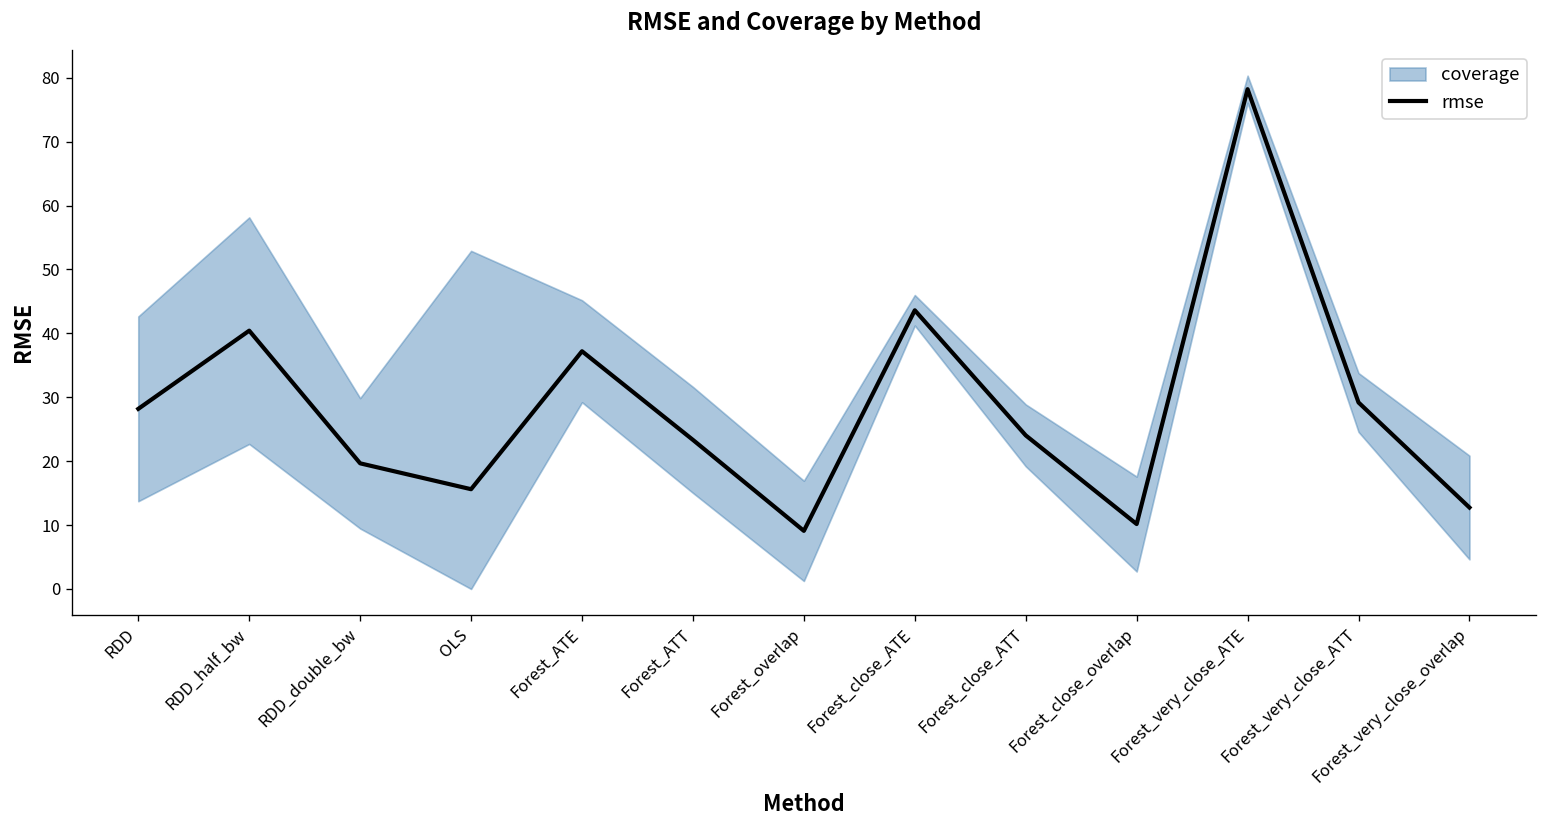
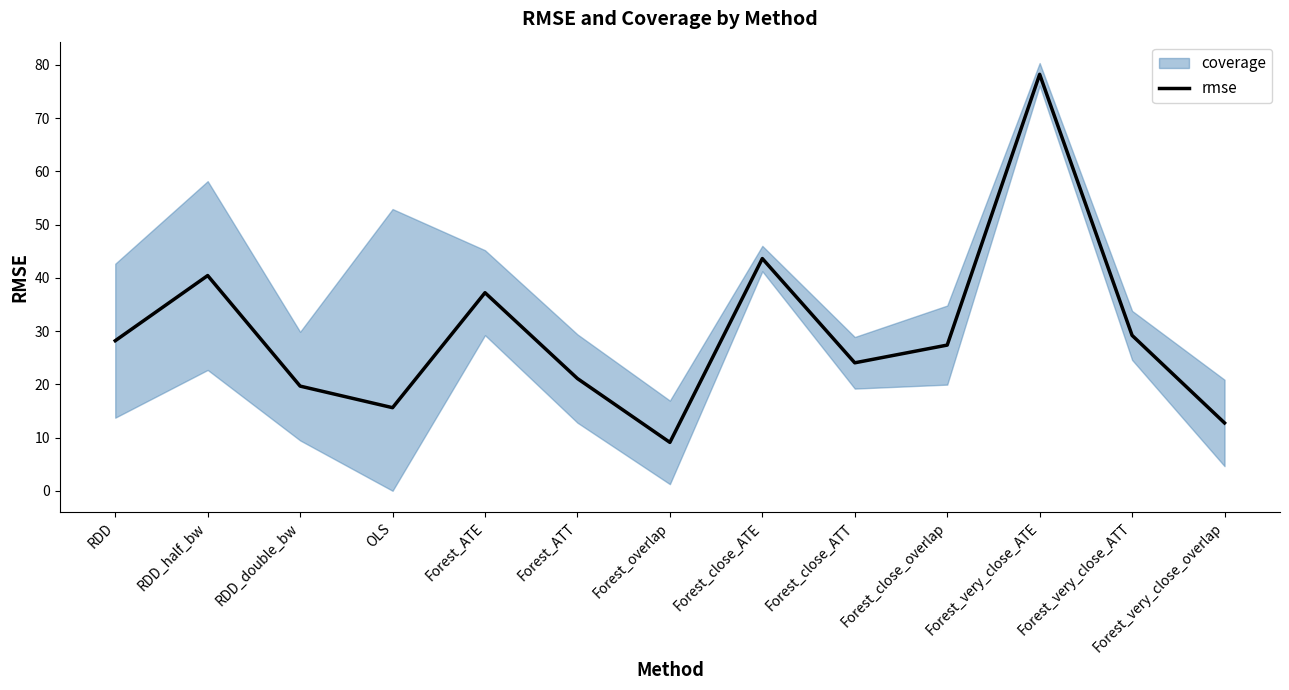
rmse, Forest_ATT: 23 -> 21
rmse, Forest_close_overlap: 10 -> 27
